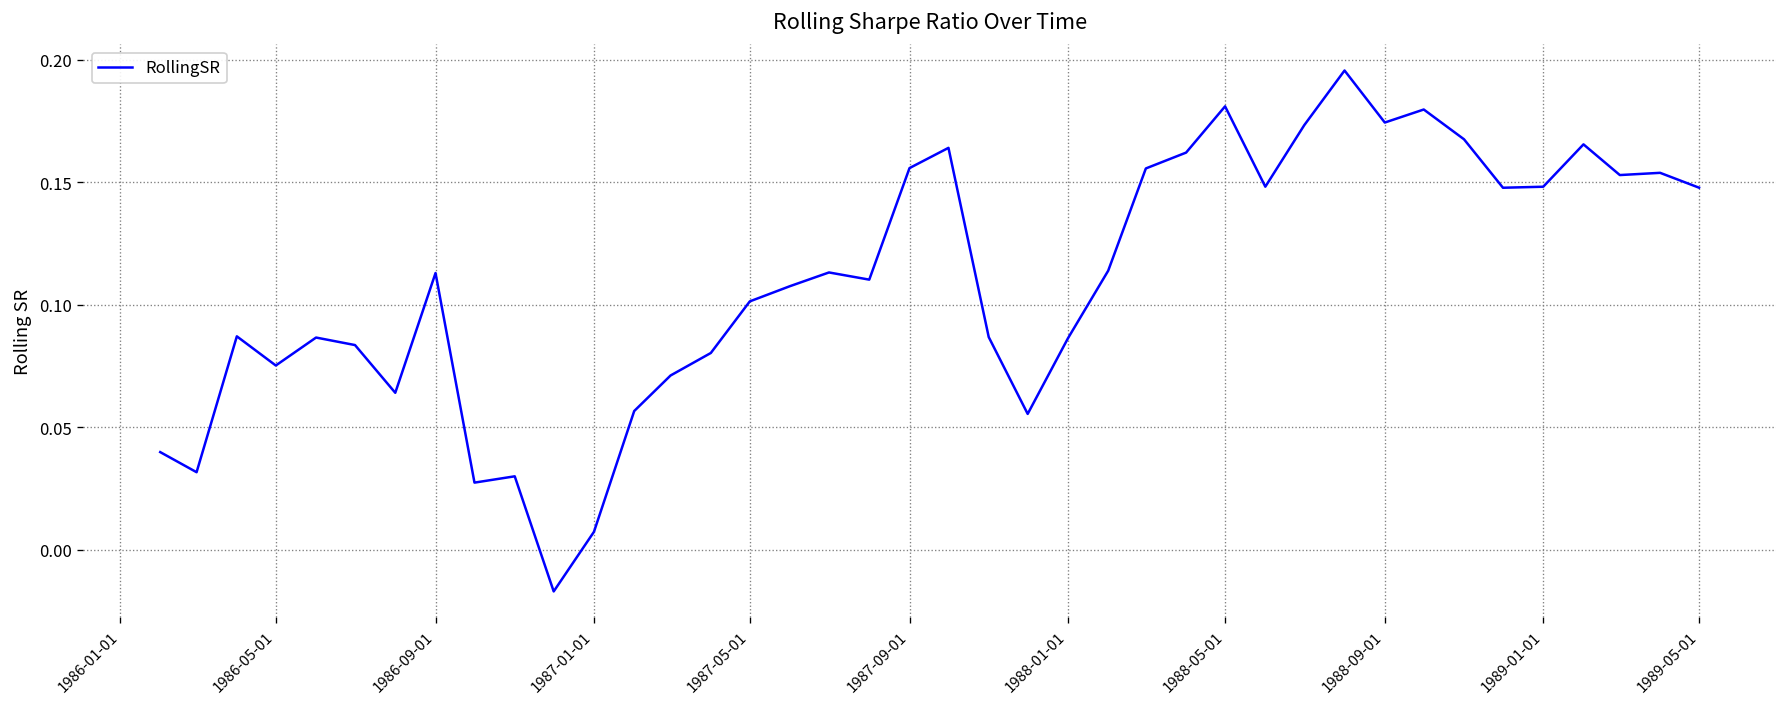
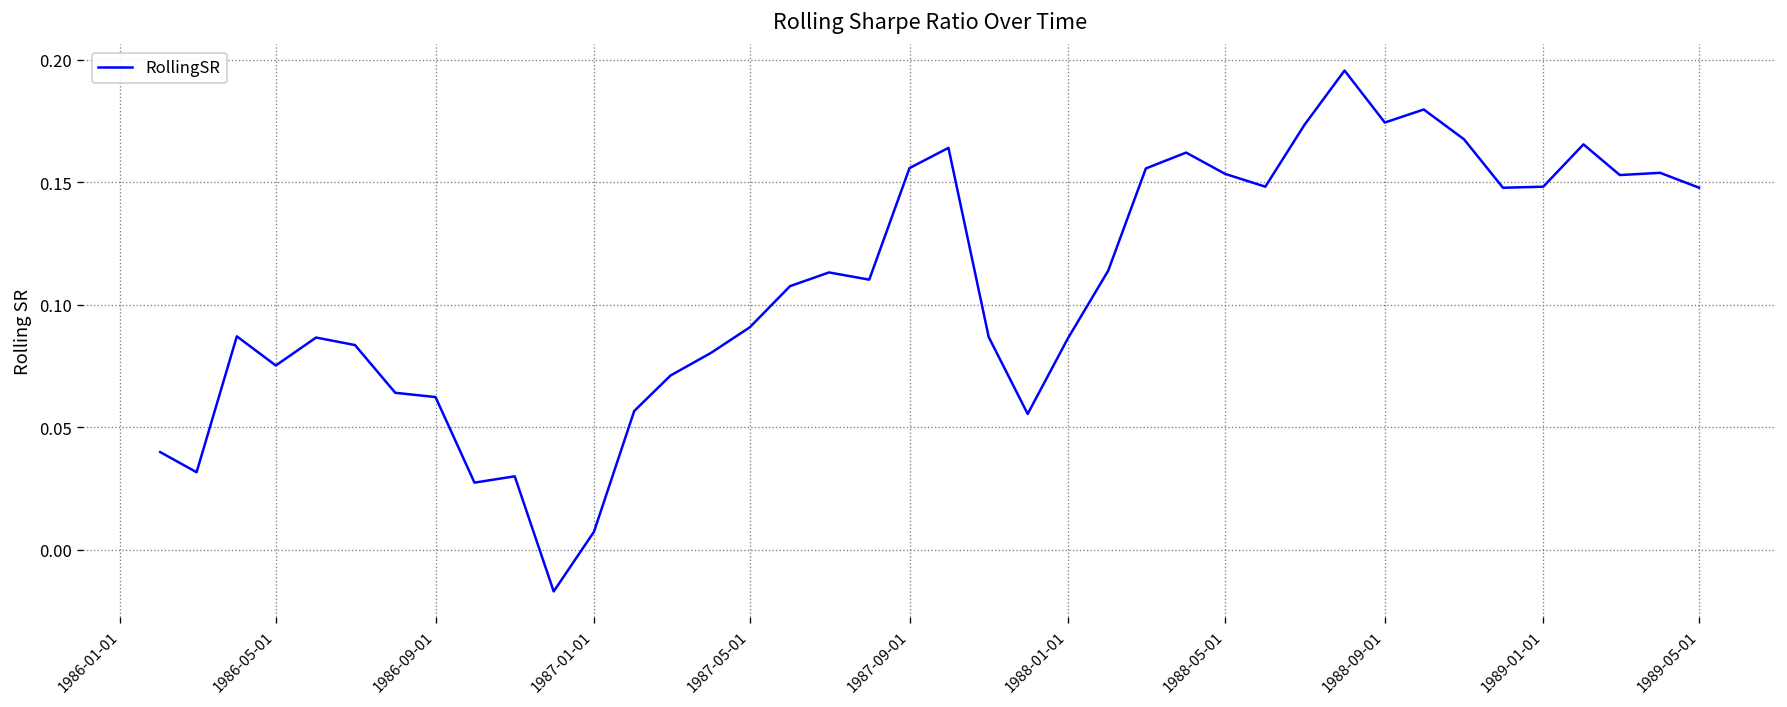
1986-09-01: 0.113 -> 0.062
1987-05-01: 0.101 -> 0.091
1988-05-01: 0.181 -> 0.153
